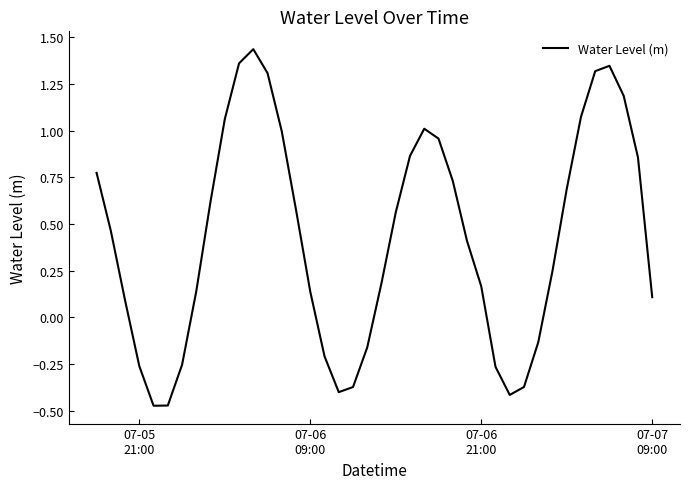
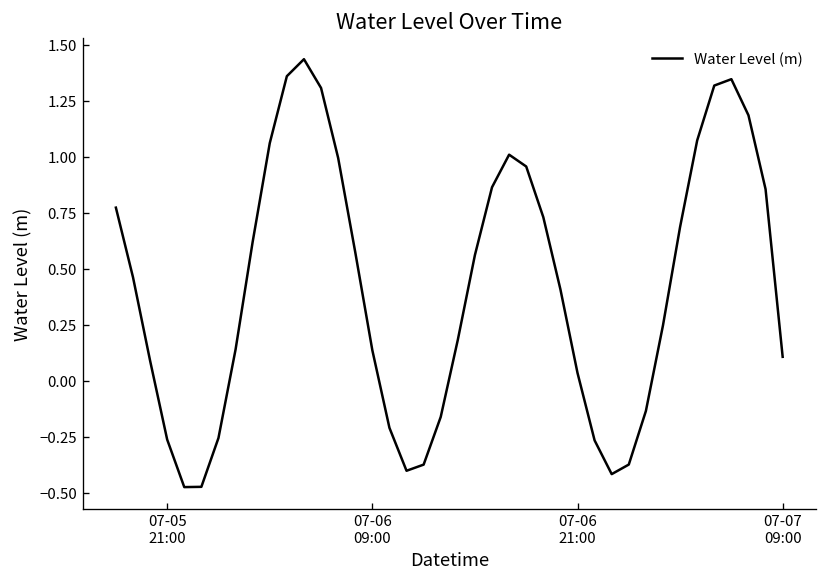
07-06 21:00: 0.17 -> 0.04
